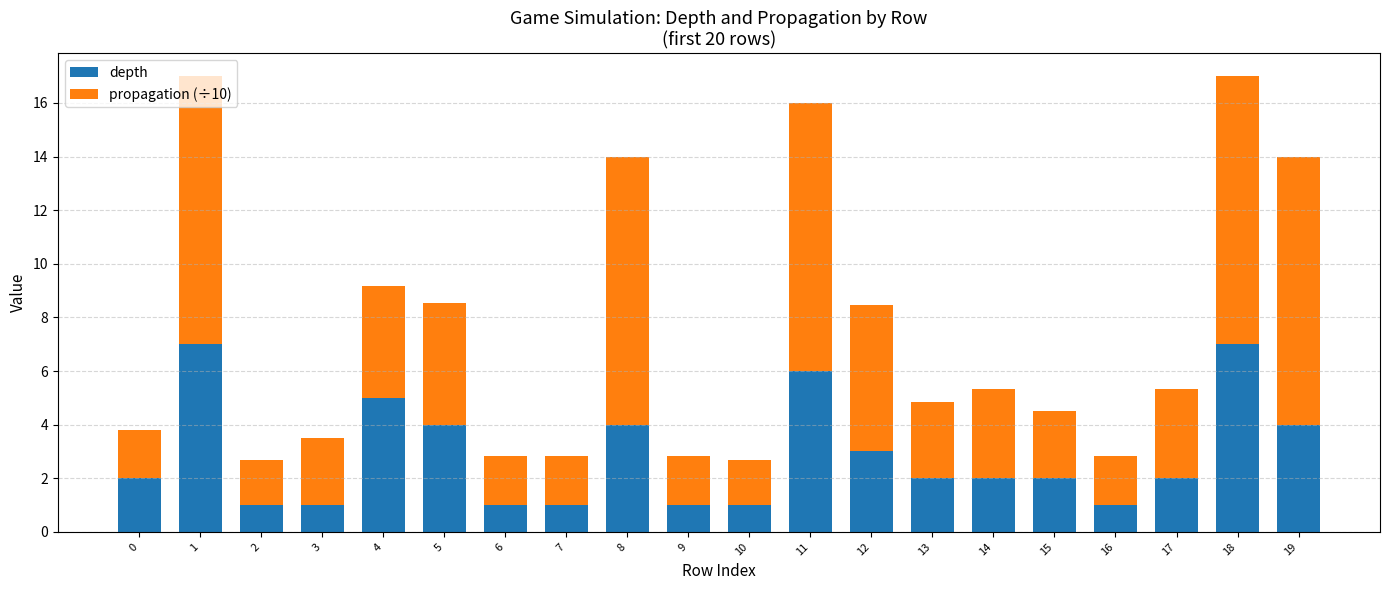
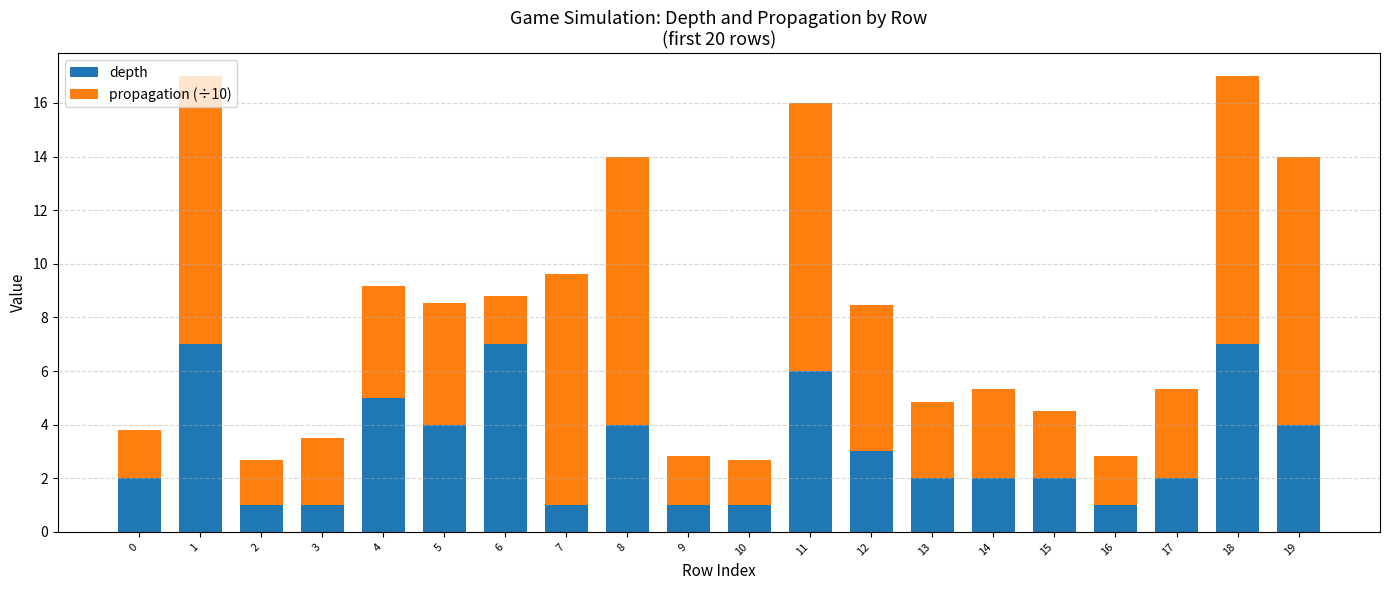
depth, 6: 1 -> 7
propagation (÷10), 7: 1.8 -> 8.6
